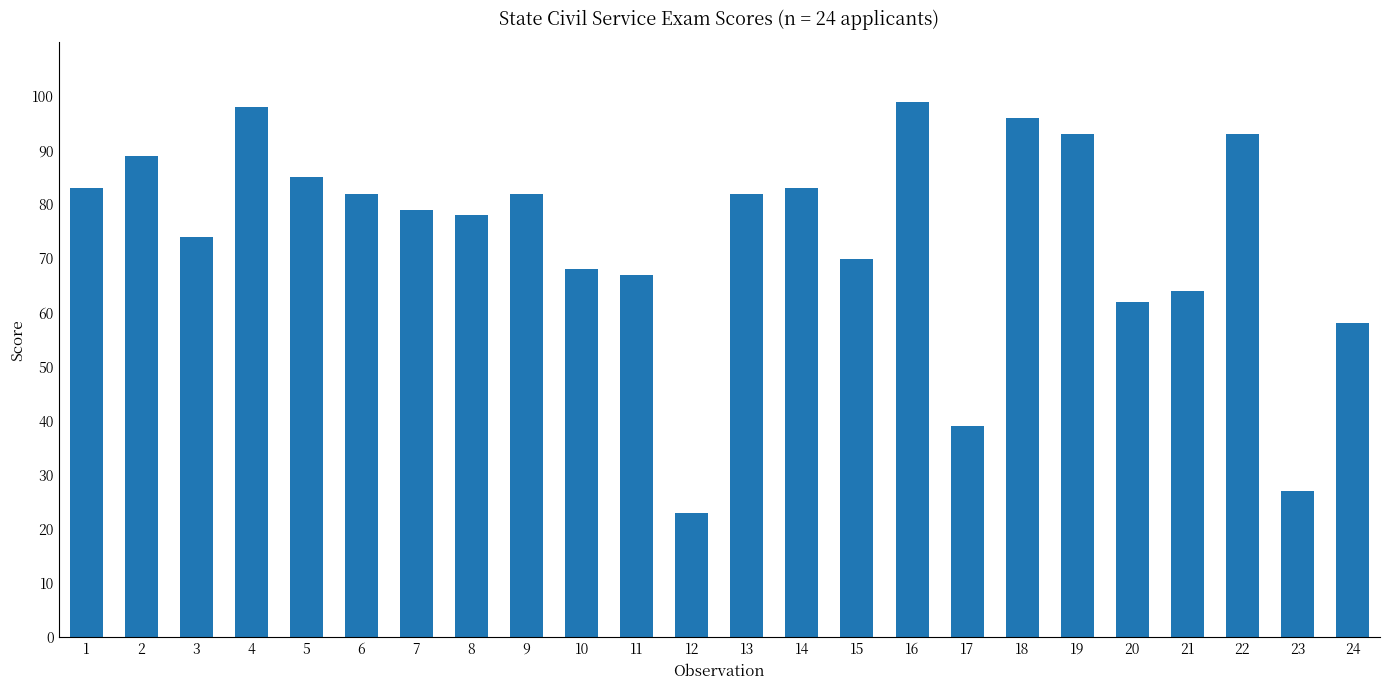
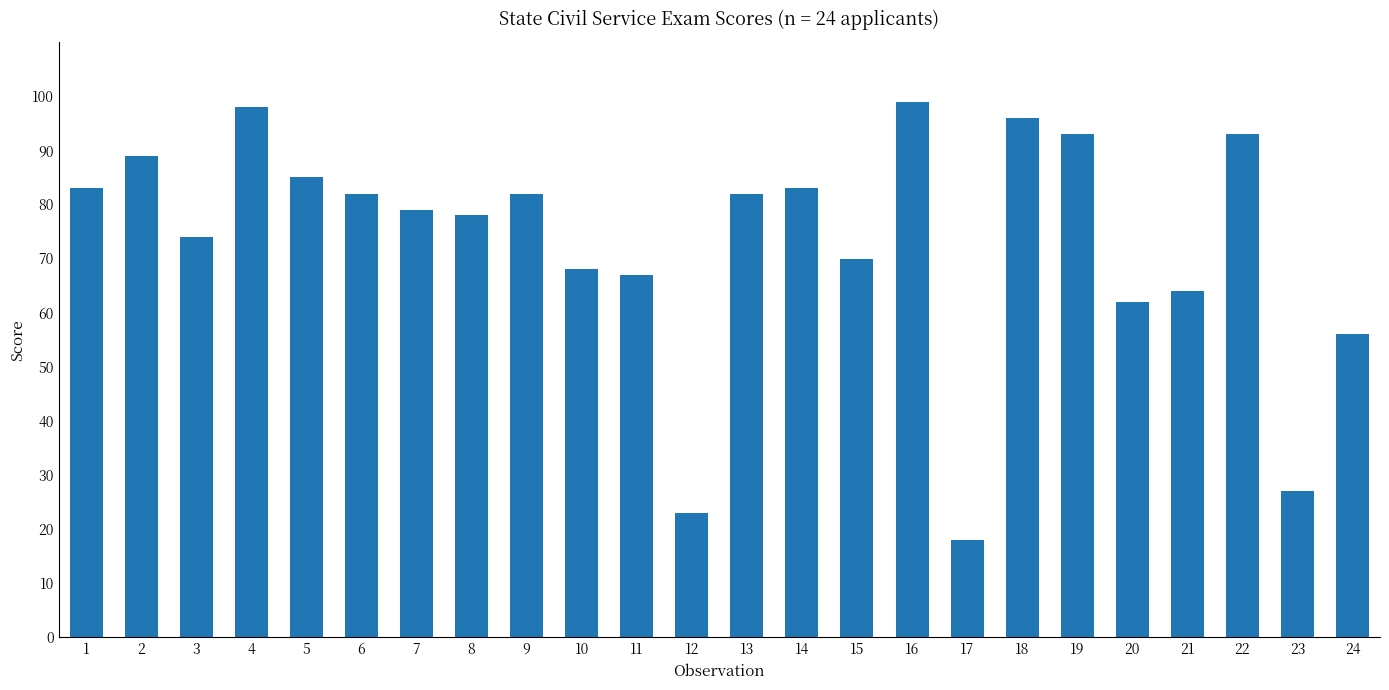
17: 39 -> 18
24: 58 -> 56
